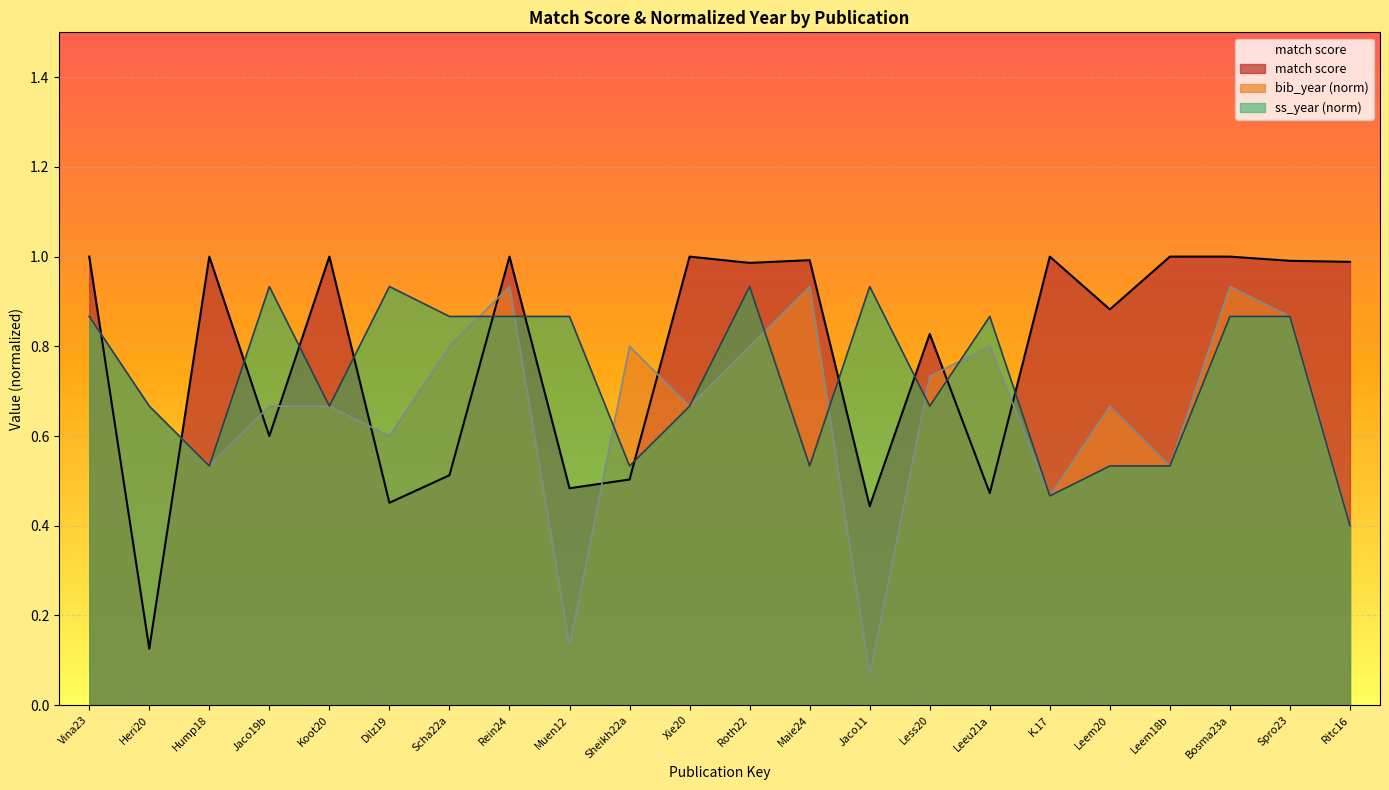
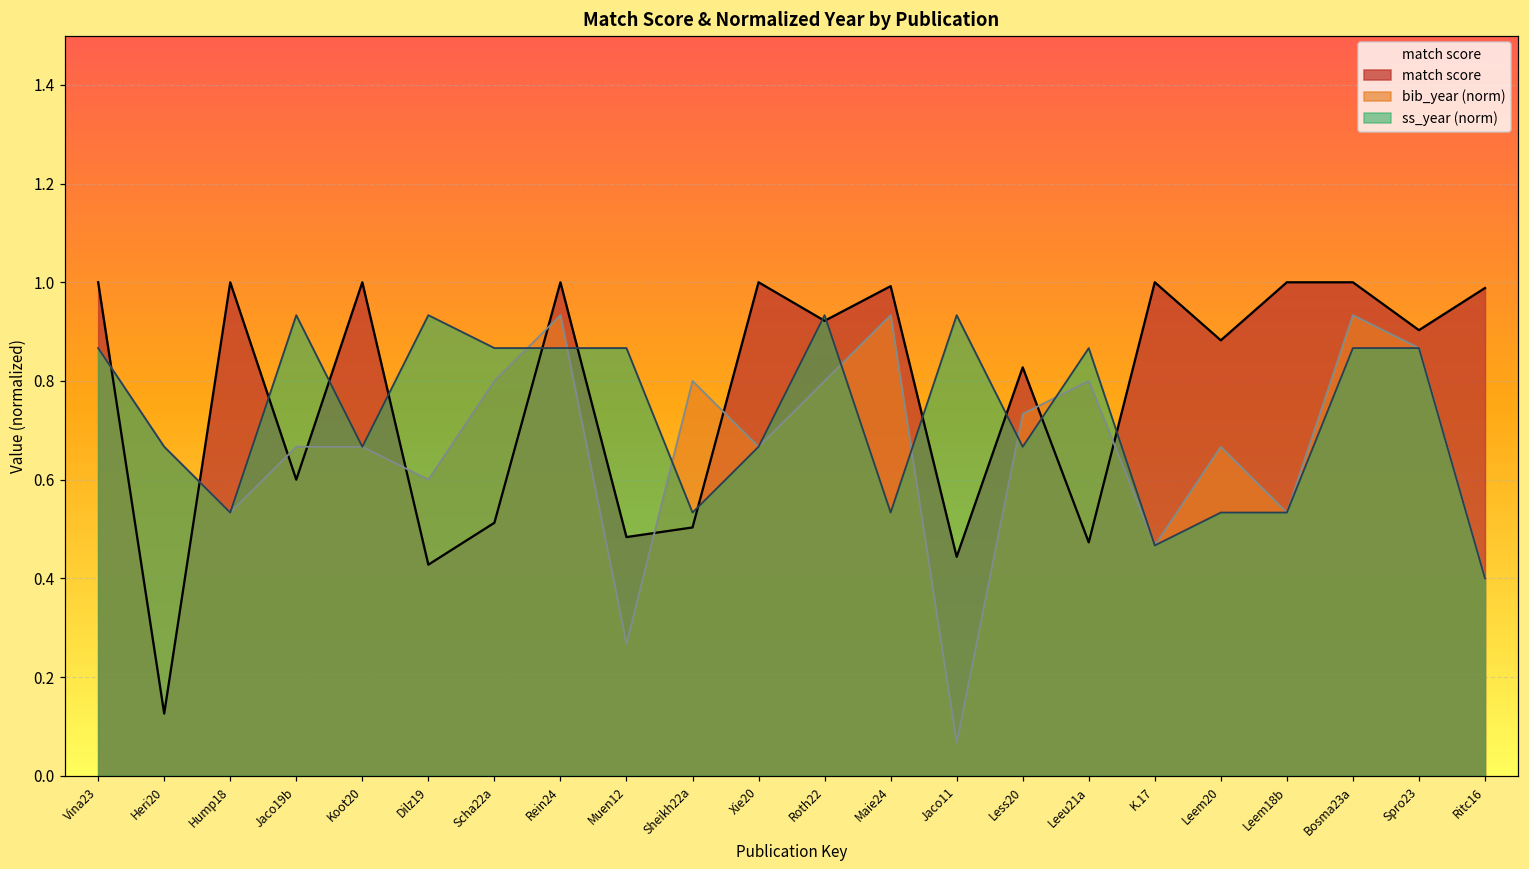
match score, Dilz19: 0.45 -> 0.43
bib_year (norm), Muen12: 0.13 -> 0.27
match score, Roth22: 0.99 -> 0.92
match score, Spro23: 0.99 -> 0.90
